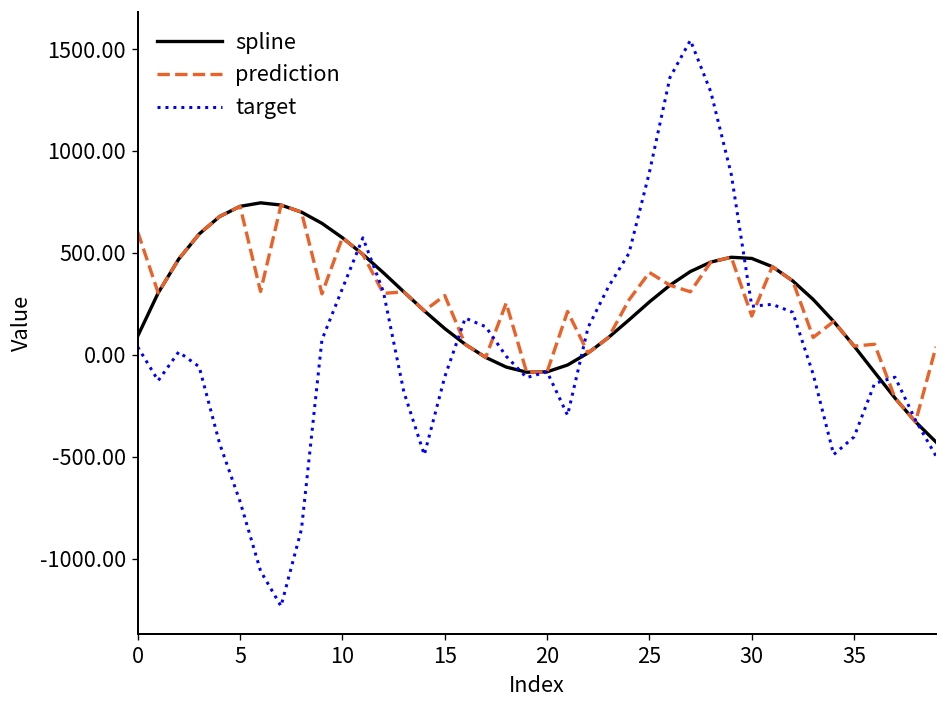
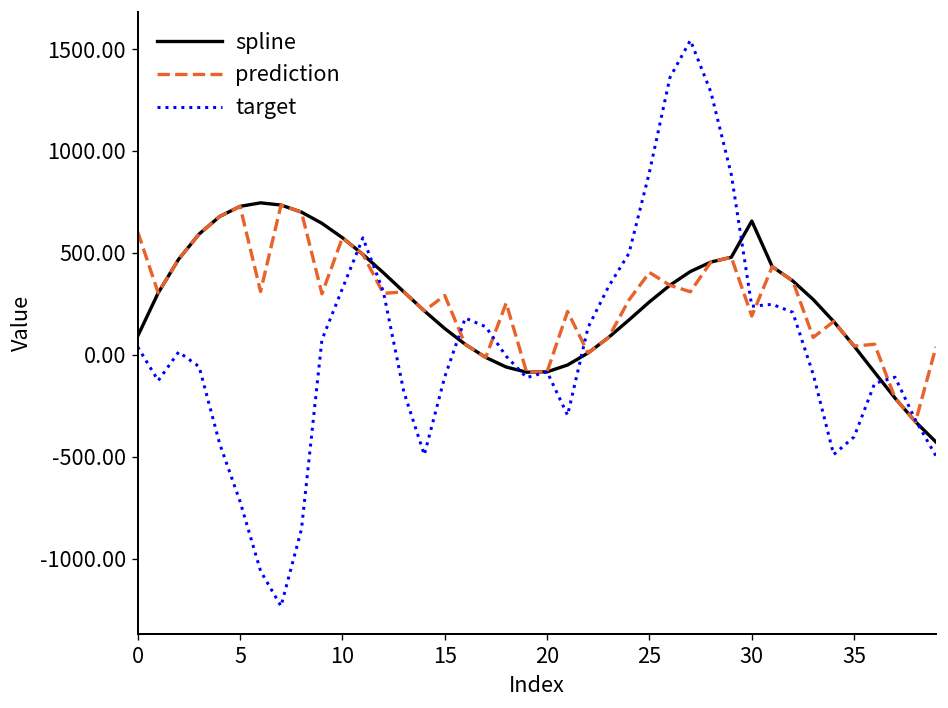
spline, 30: 470 -> 660
